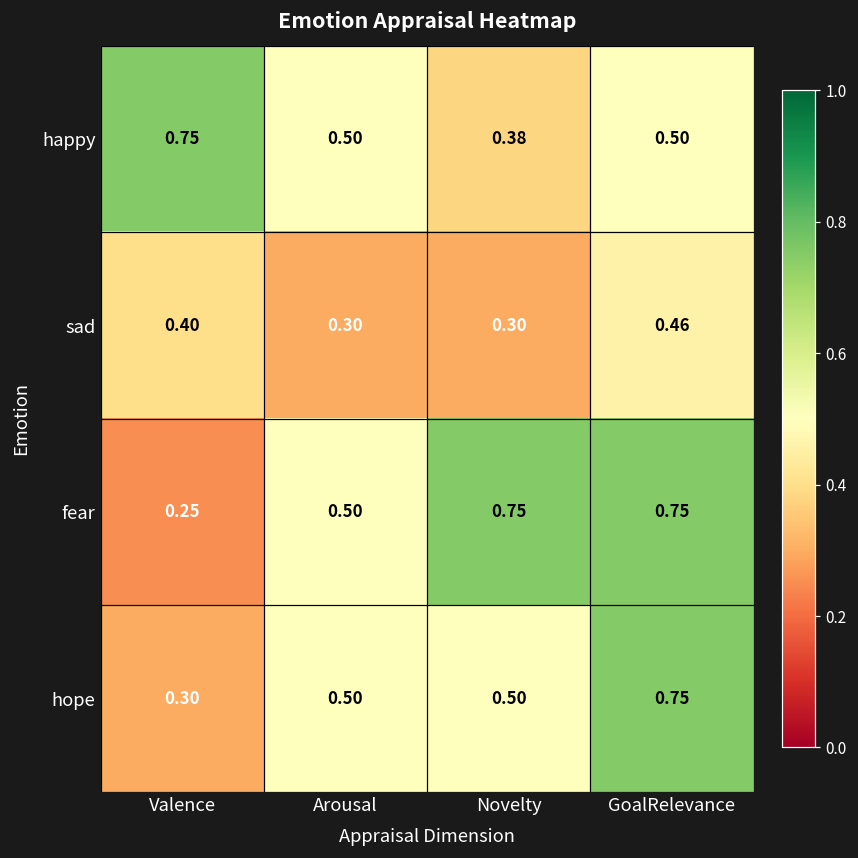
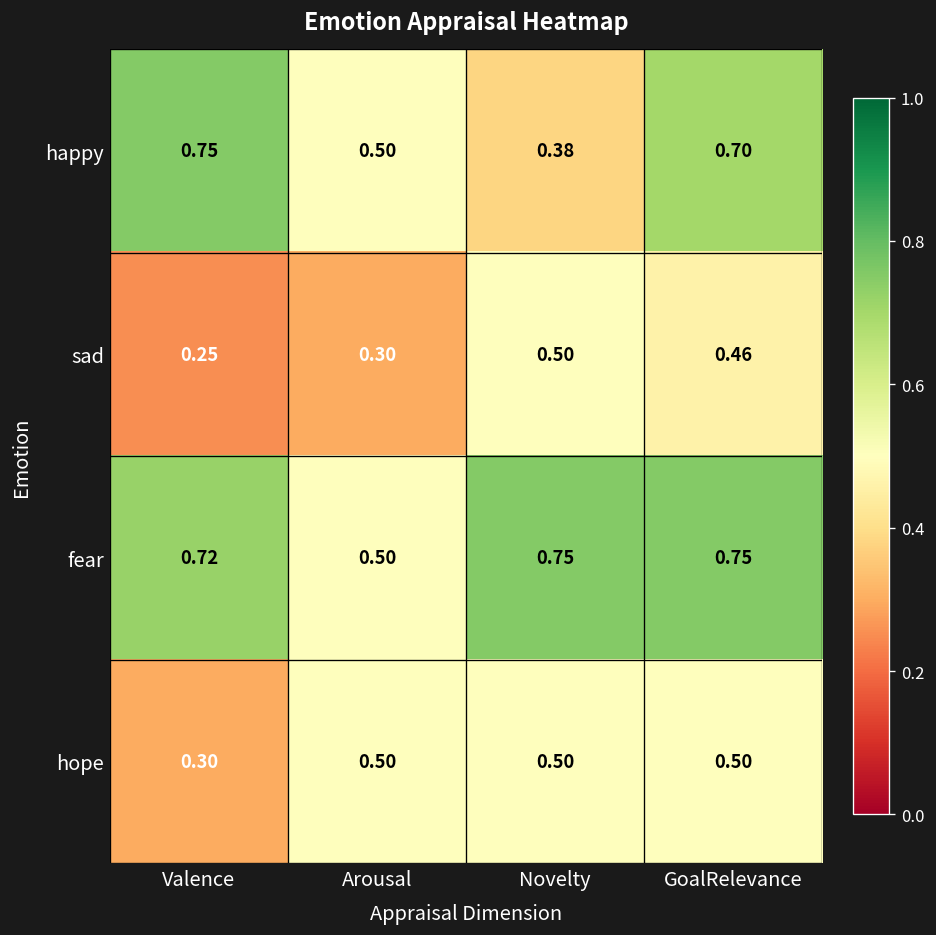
happy, GoalRelevance: 0.50 -> 0.70
sad, Valence: 0.40 -> 0.25
sad, Novelty: 0.30 -> 0.50
fear, Valence: 0.25 -> 0.72
hope, GoalRelevance: 0.75 -> 0.50
